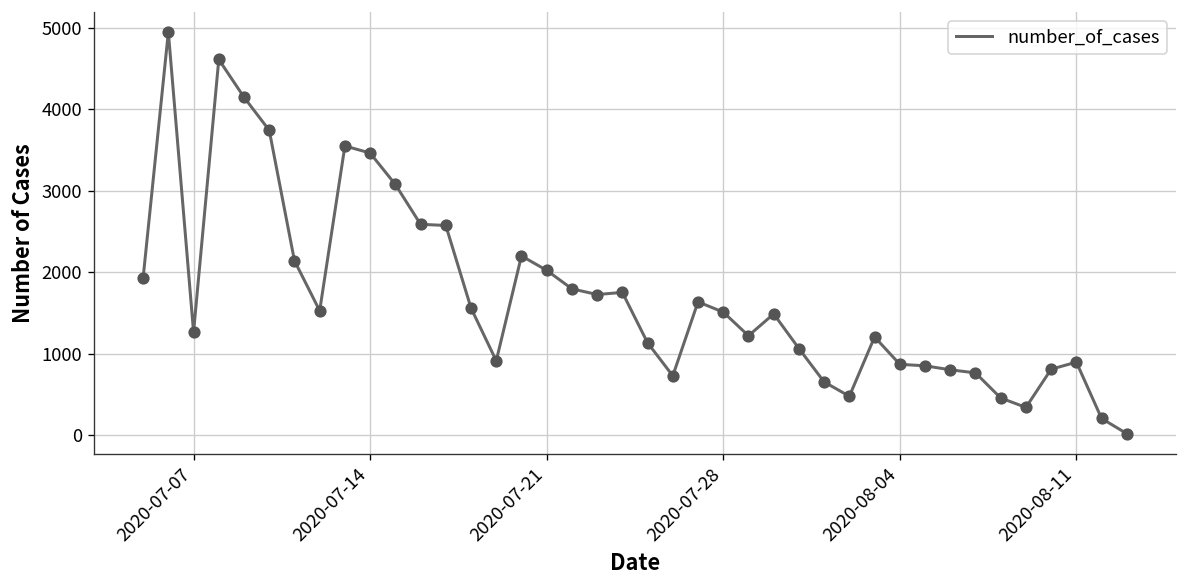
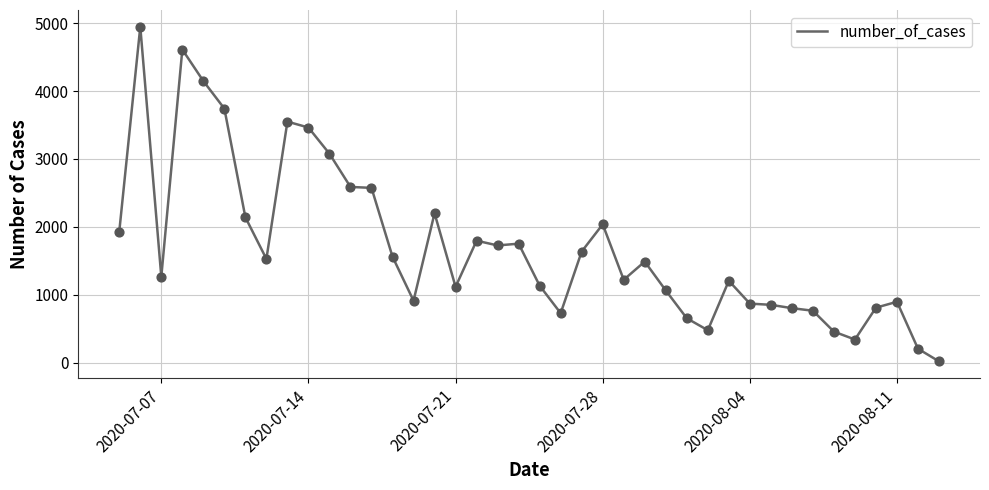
2020-07-21: 2000 -> 1100
2020-07-28: 1500 -> 2000
